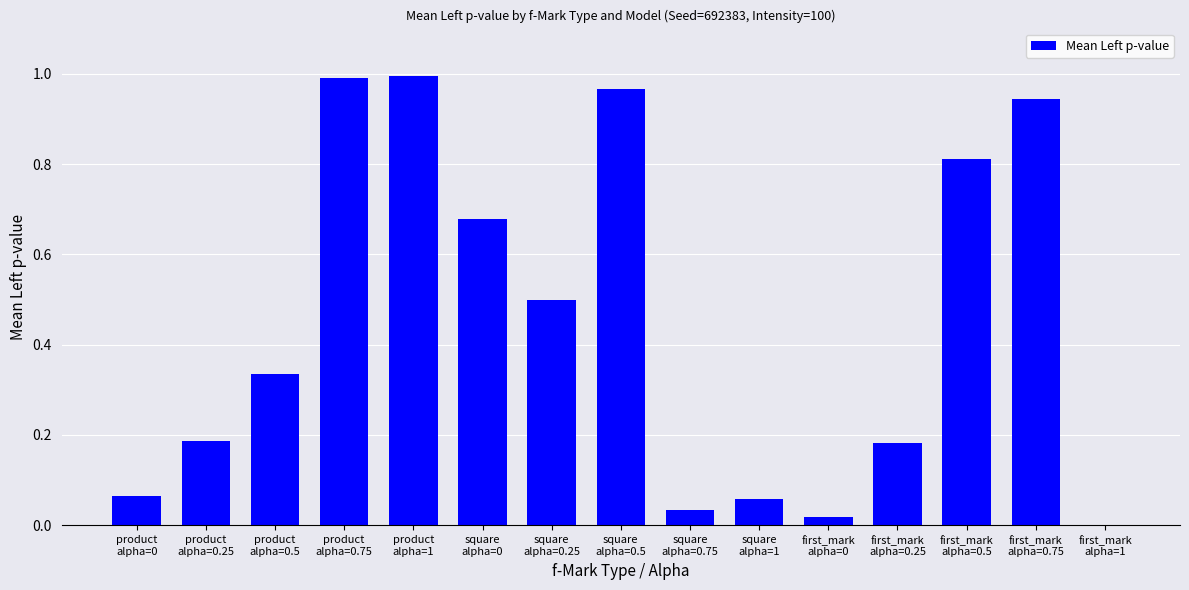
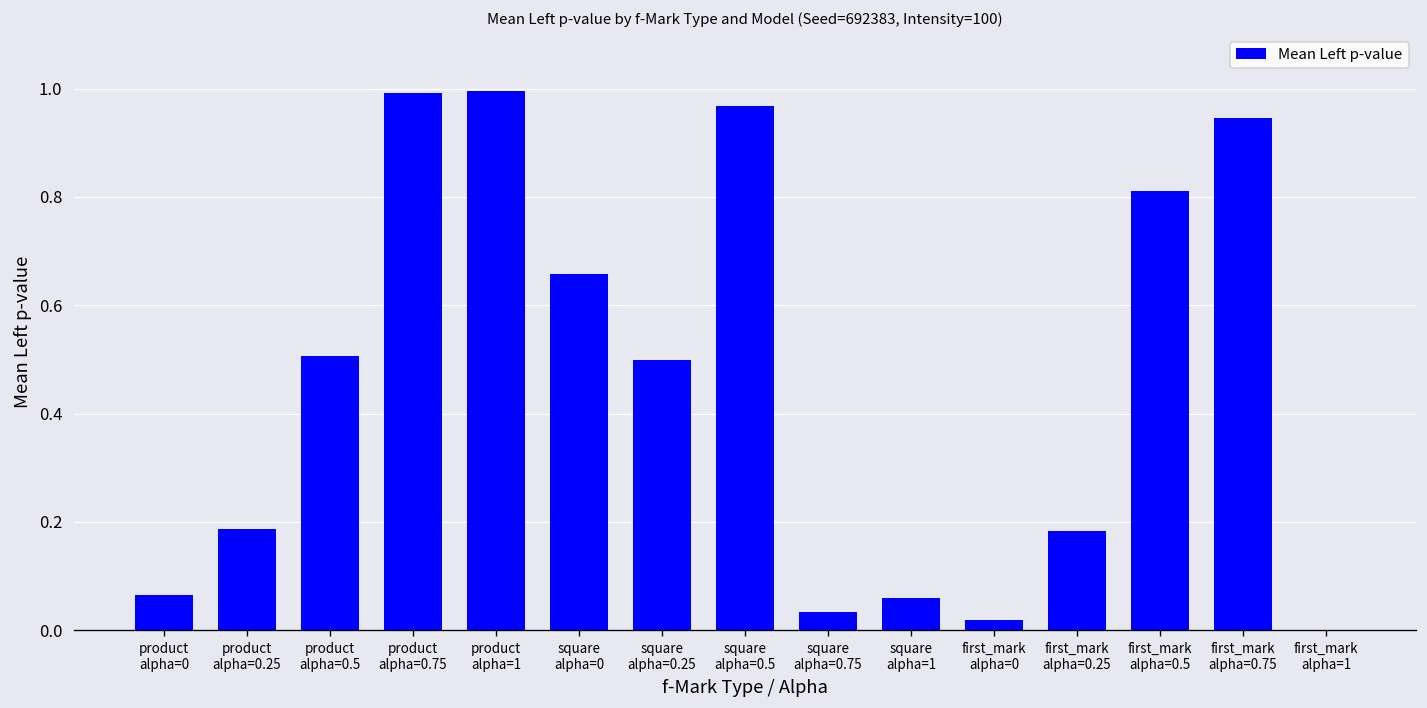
product alpha=0.5: 0.33 -> 0.51
square alpha=0: 0.68 -> 0.66
